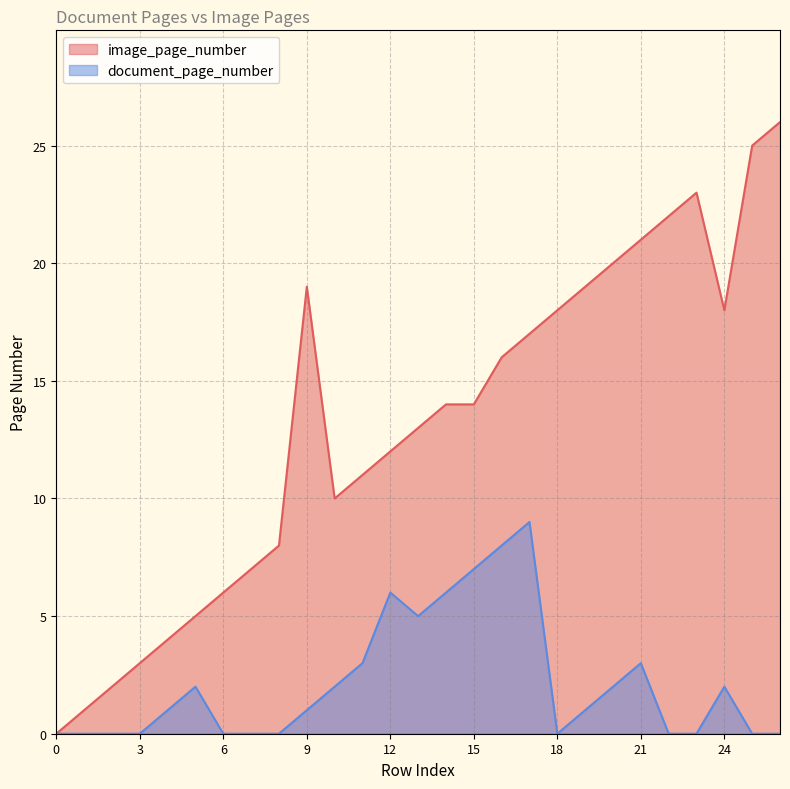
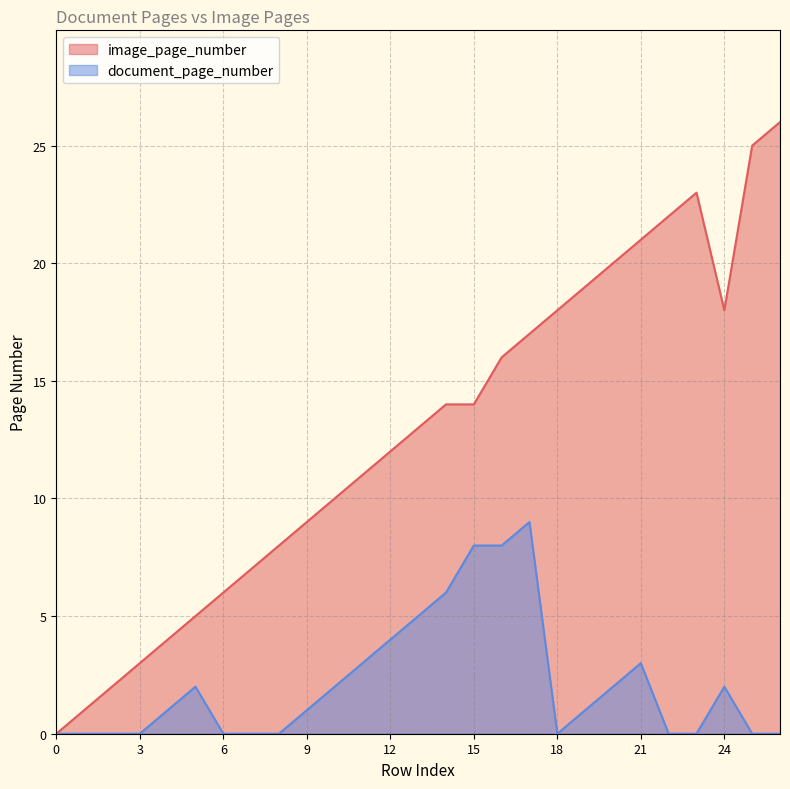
image_page_number, 9: 19 -> 9
document_page_number, 12: 6 -> 4
document_page_number, 15: 7 -> 8
